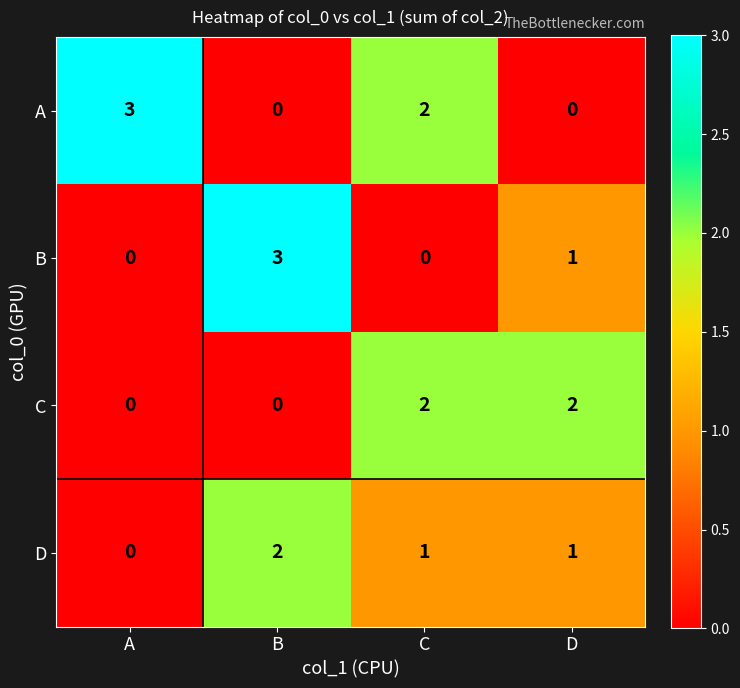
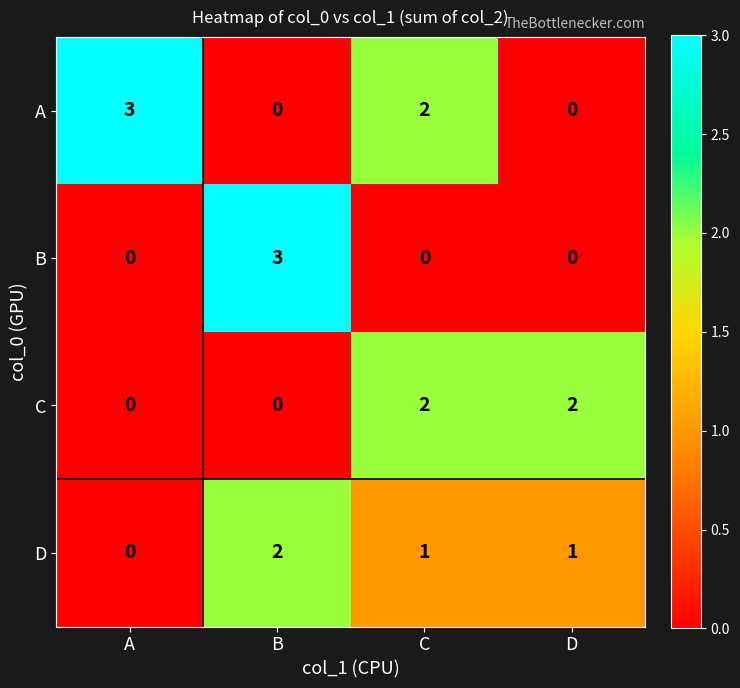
B, D: 1 -> 0
